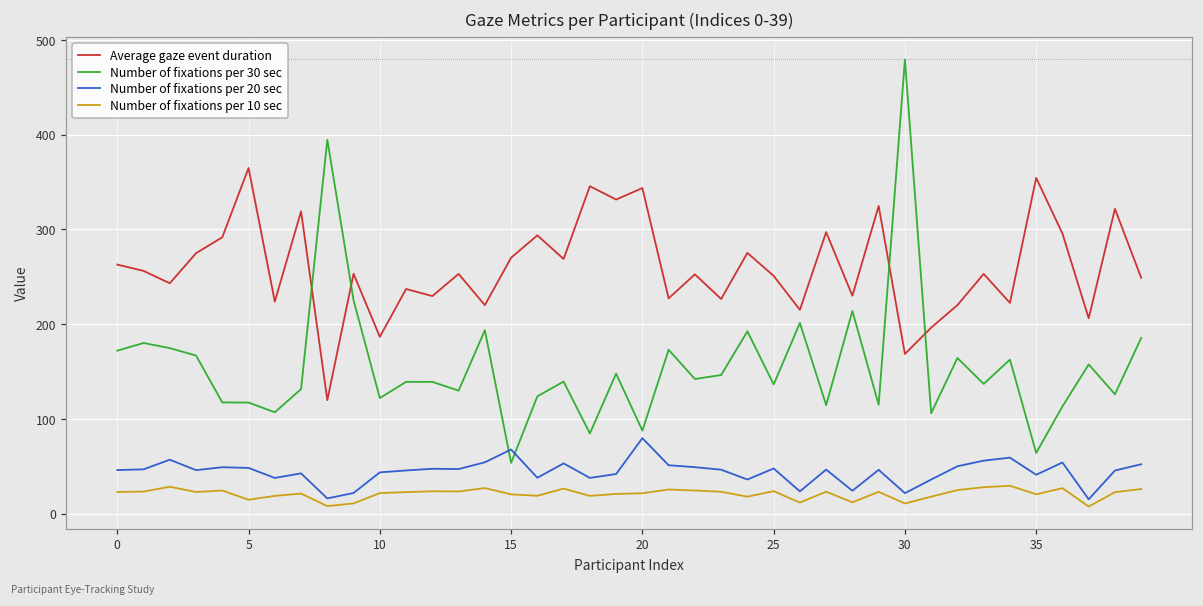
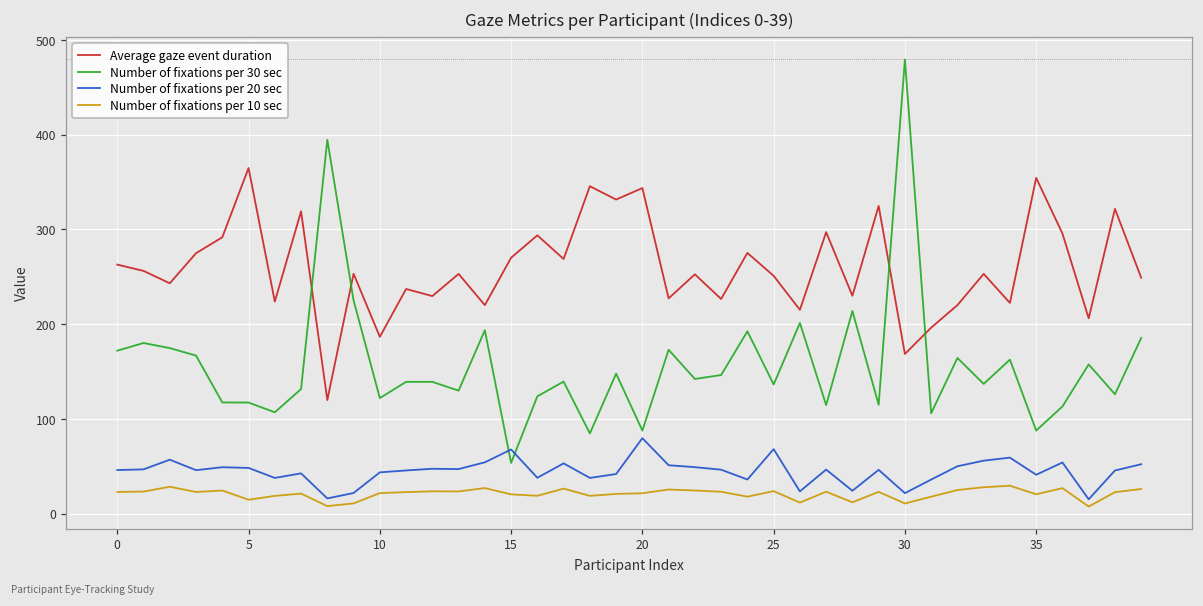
Number of fixations per 20 sec, 25: 50 -> 70
Number of fixations per 30 sec, 35: 60 -> 90
